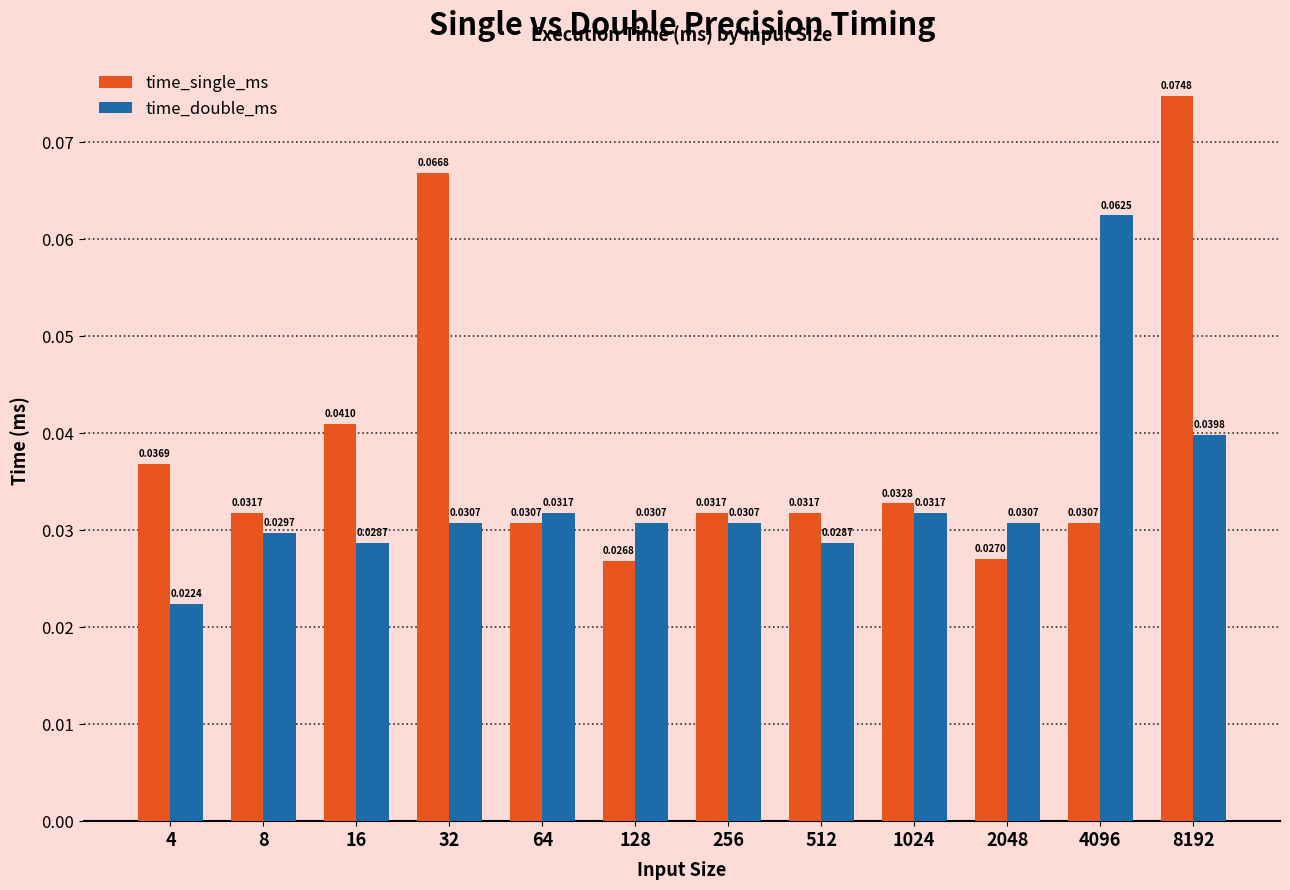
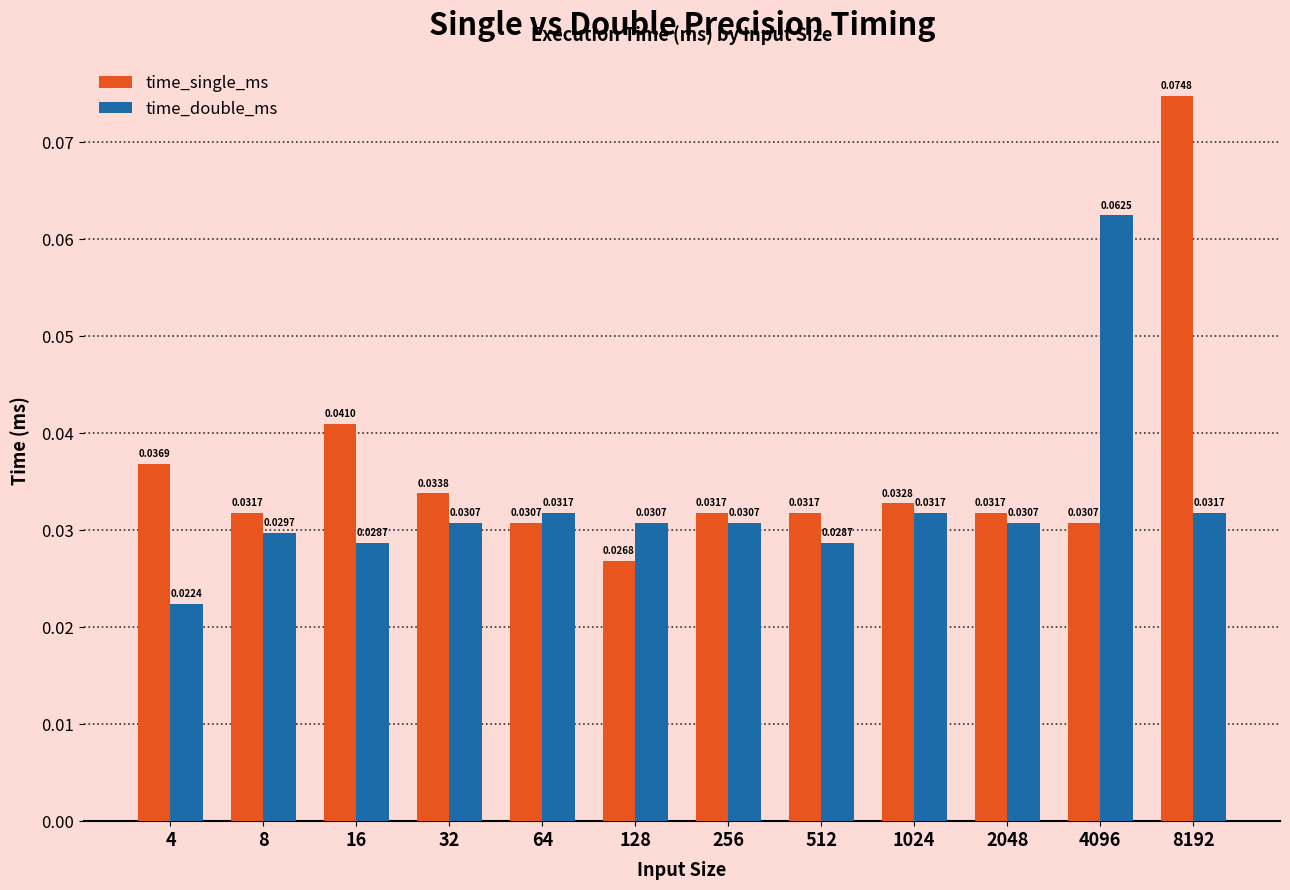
time_single_ms, 32: 0.0668 -> 0.0338
time_single_ms, 2048: 0.0270 -> 0.0317
time_double_ms, 8192: 0.0398 -> 0.0317
